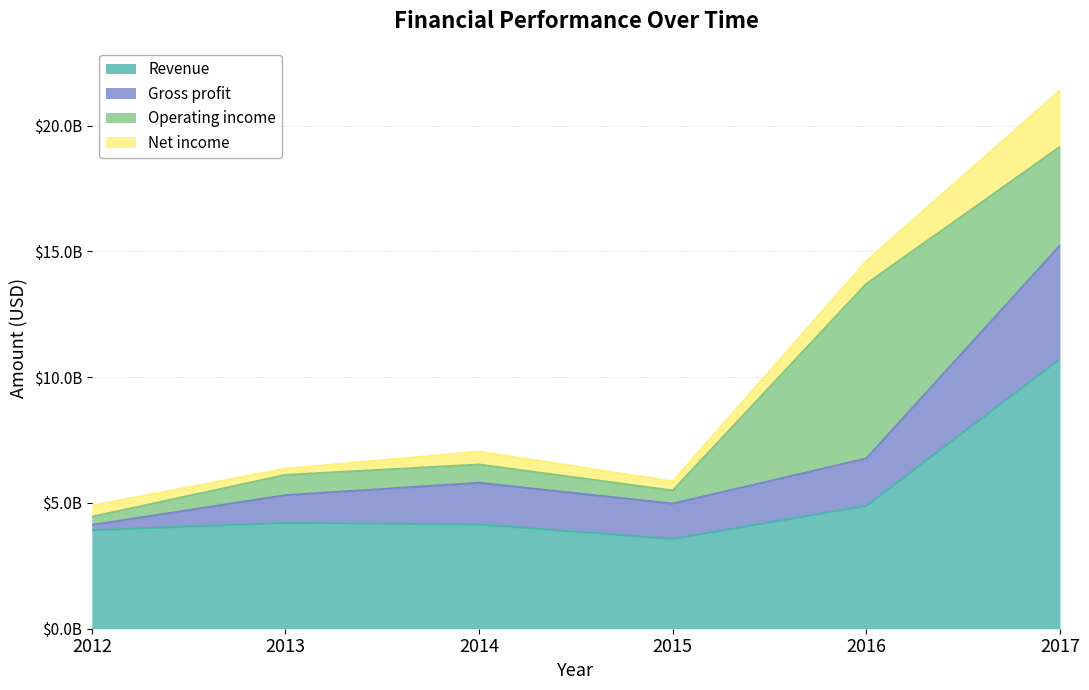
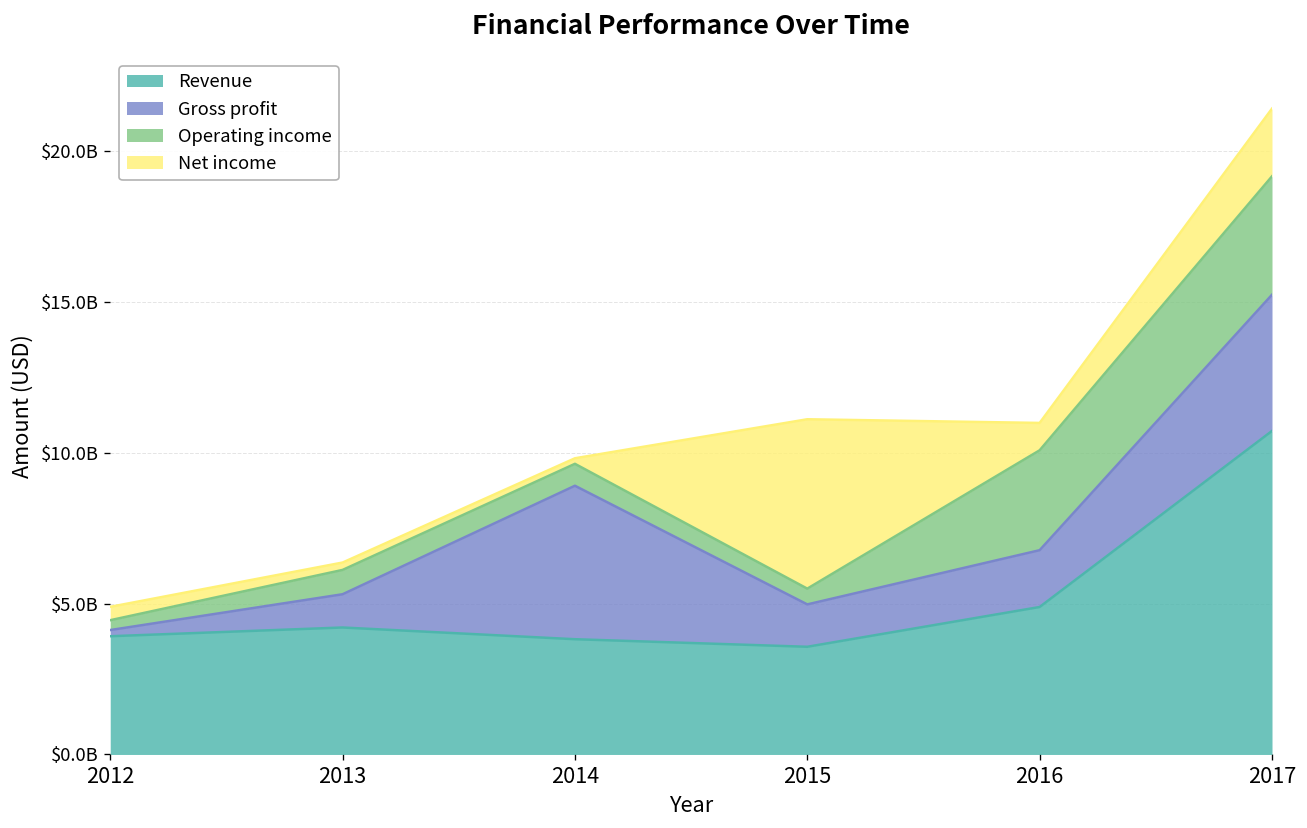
Revenue, 2014: $4100000000 -> $3800000000
Gross profit, 2014: $1700000000 -> $5100000000
Net income, 2014: $500000000 -> $200000000
Net income, 2015: $400000000 -> $5600000000
Operating income, 2016: $6900000000 -> $3300000000
